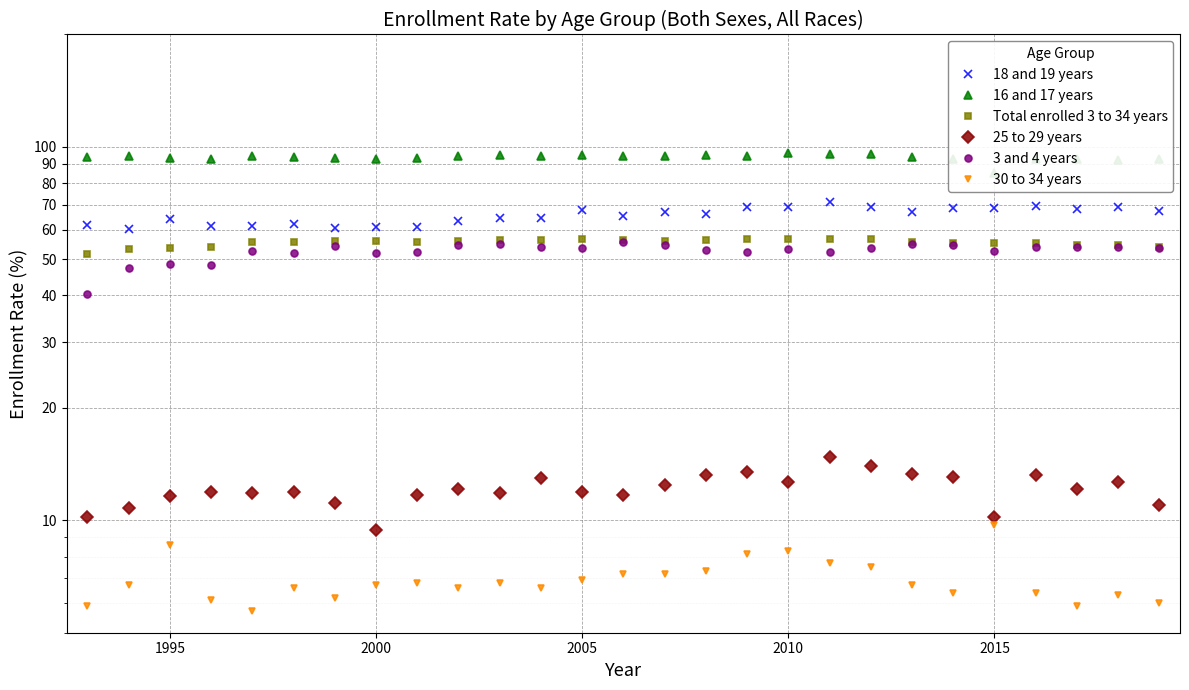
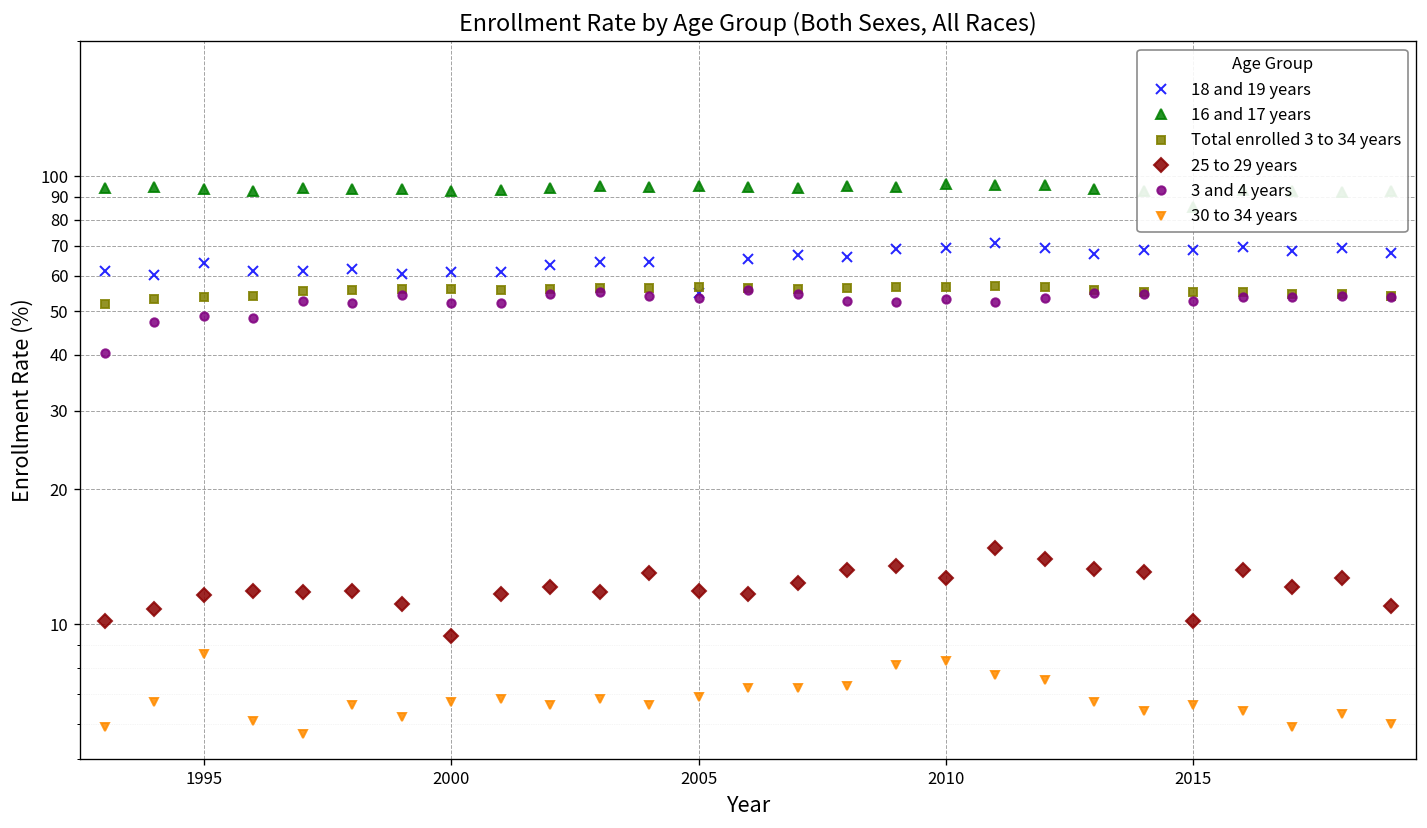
18 and 19 years, 2005: 68 -> 55
30 to 34 years, 2015: 9.7 -> 6.6
